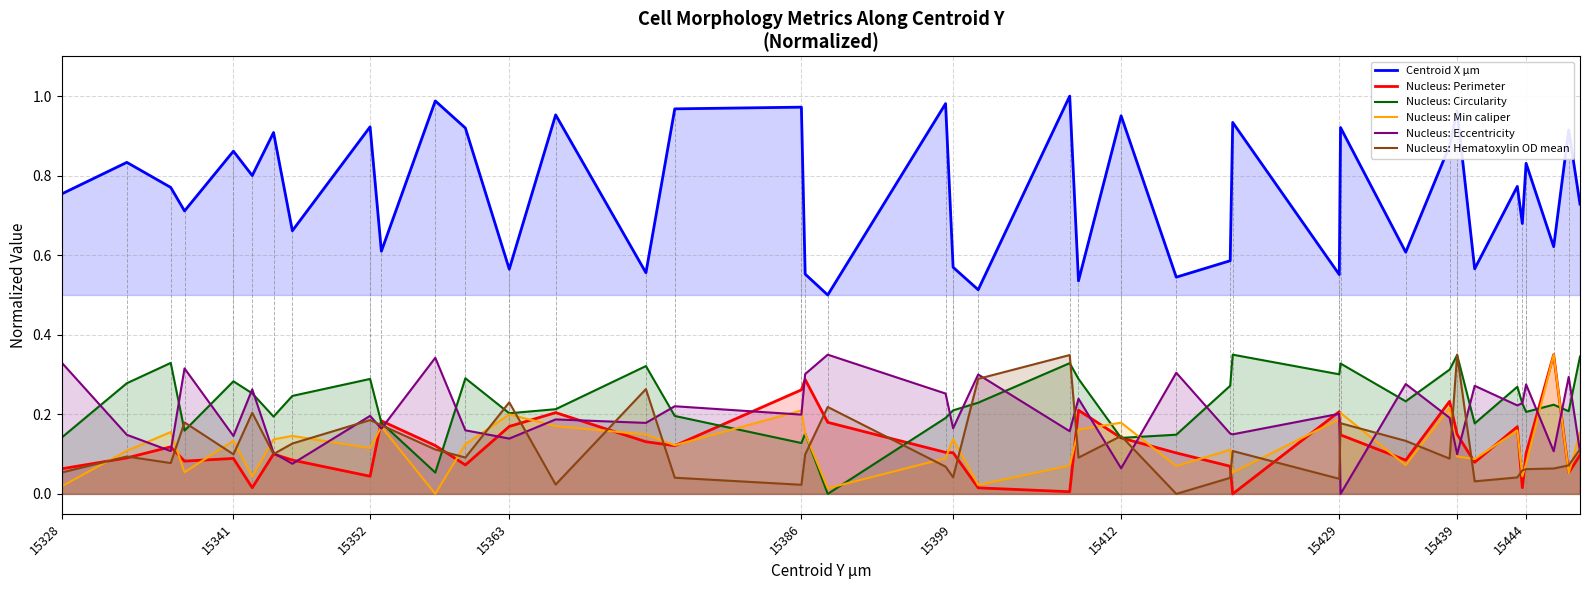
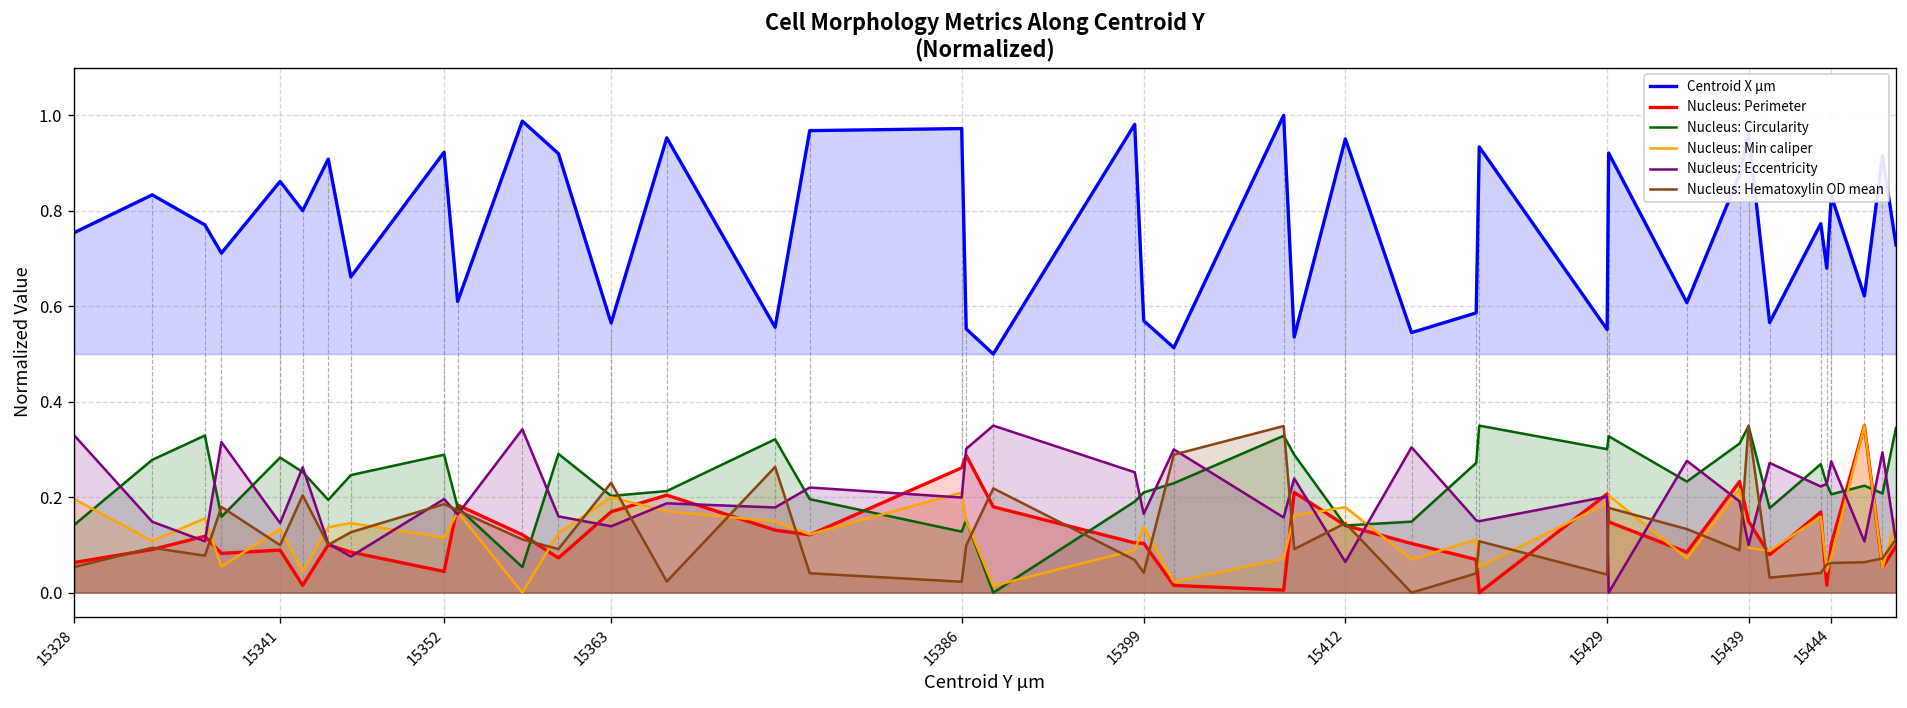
Nucleus: Min caliper, 15328: 0.02 -> 0.20
